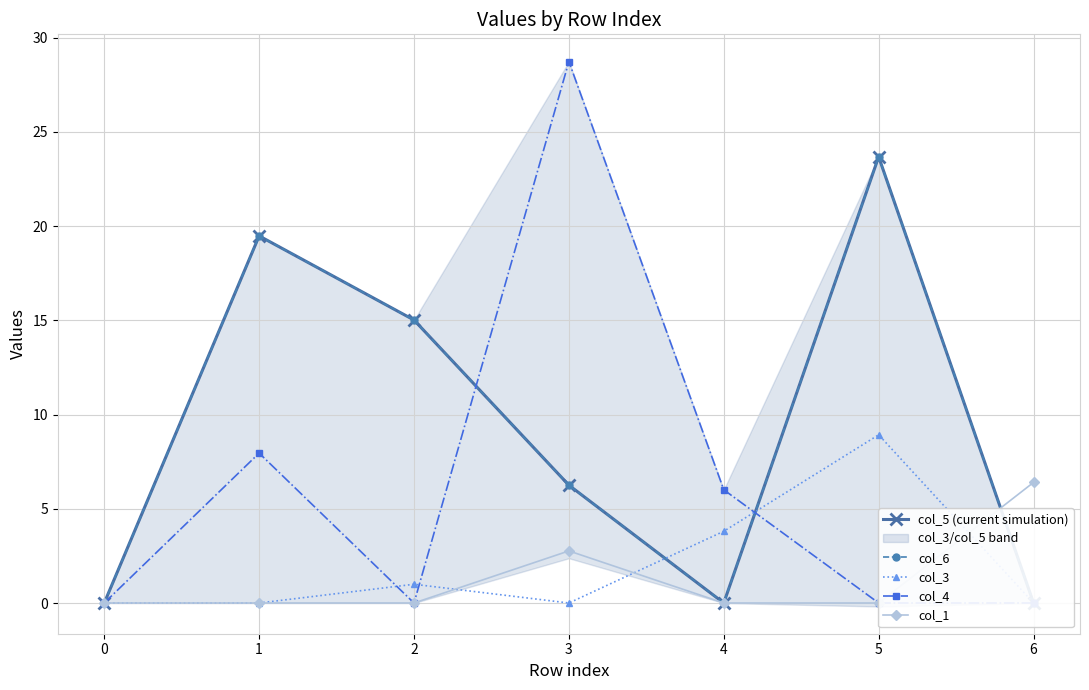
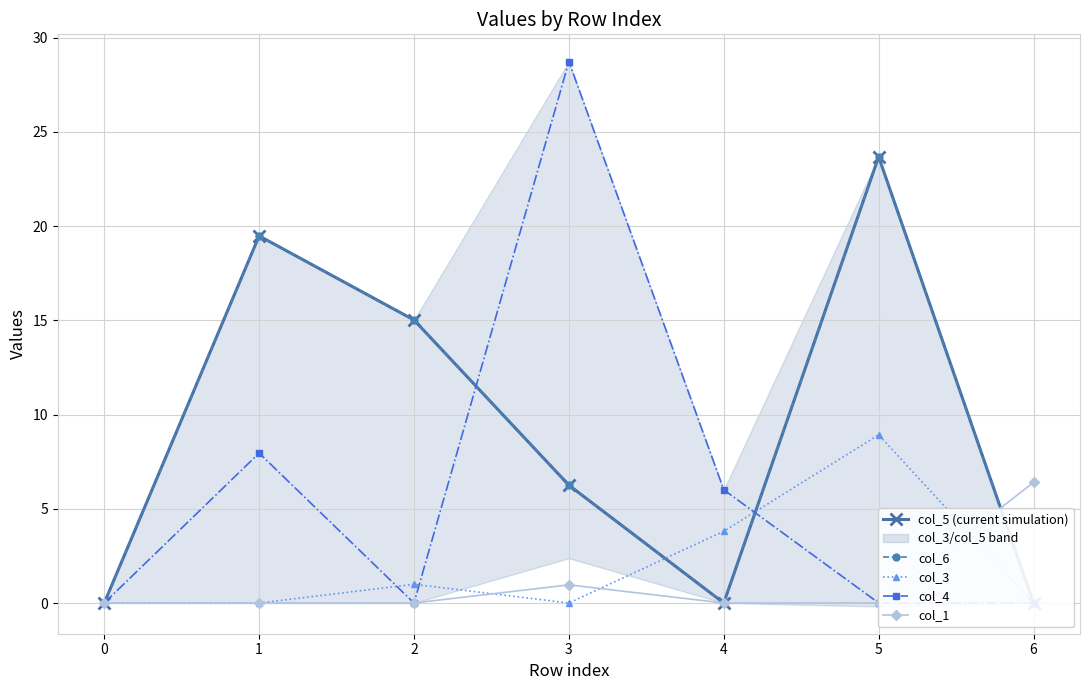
col_1, 3: 2.8 -> 1.0
